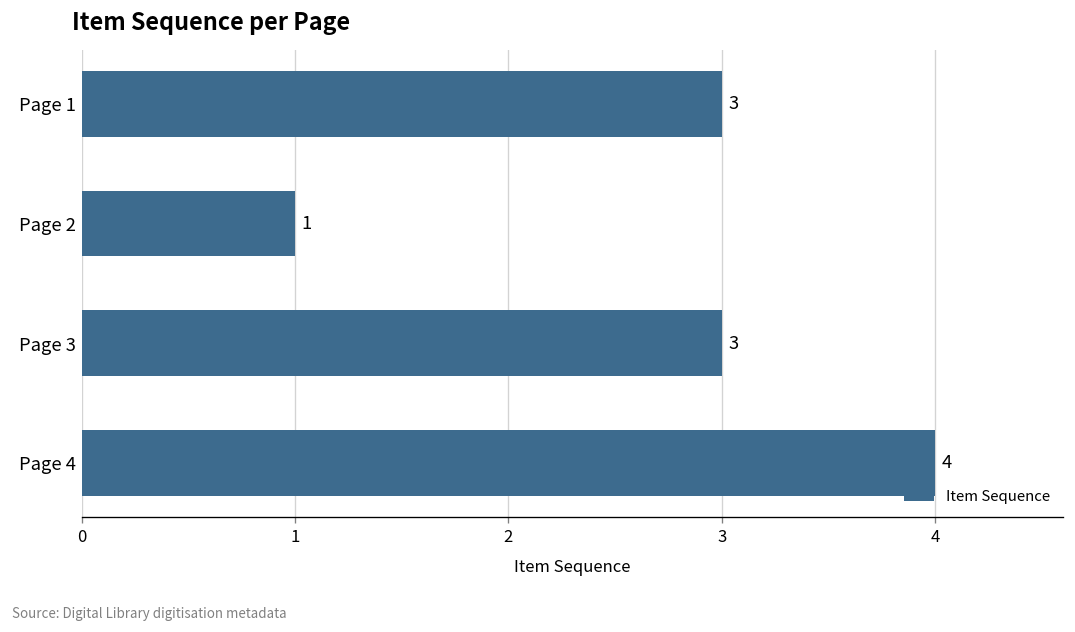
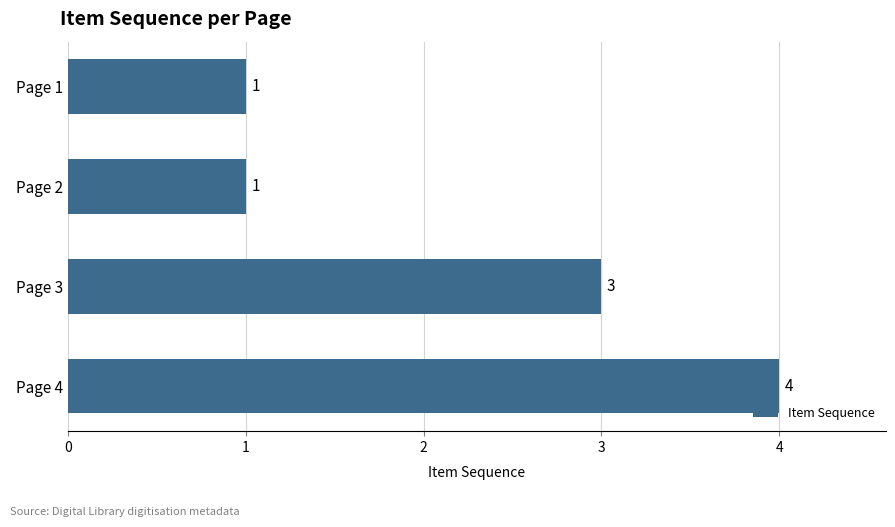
Page 1: 3 -> 1
